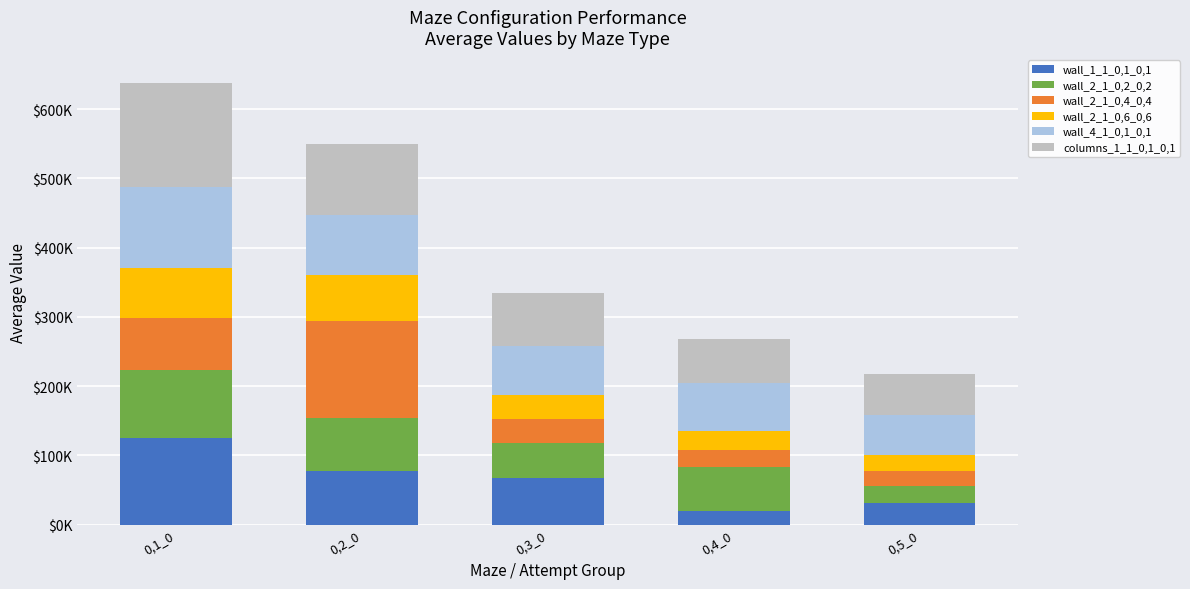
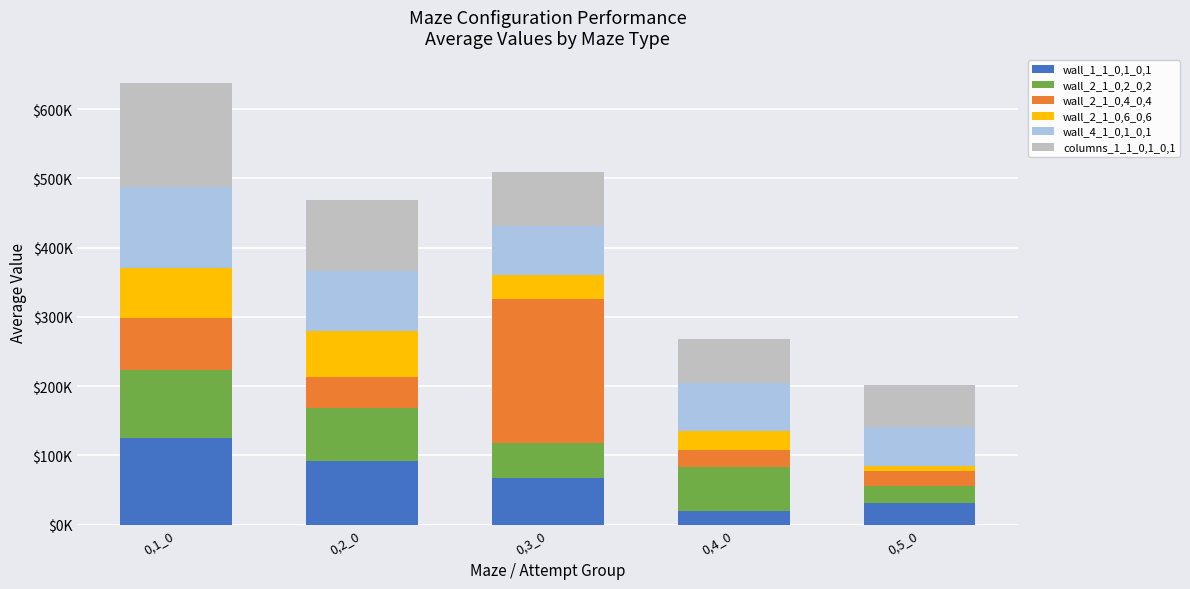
wall_1_1_0,1_0,1, 0,2_0: $80000 -> $90000
wall_2_1_0,4_0,4, 0,2_0: $140000 -> $50000
wall_2_1_0,4_0,4, 0,3_0: $30000 -> $210000
wall_2_1_0,6_0,6, 0,5_0: $20000 -> $10000
